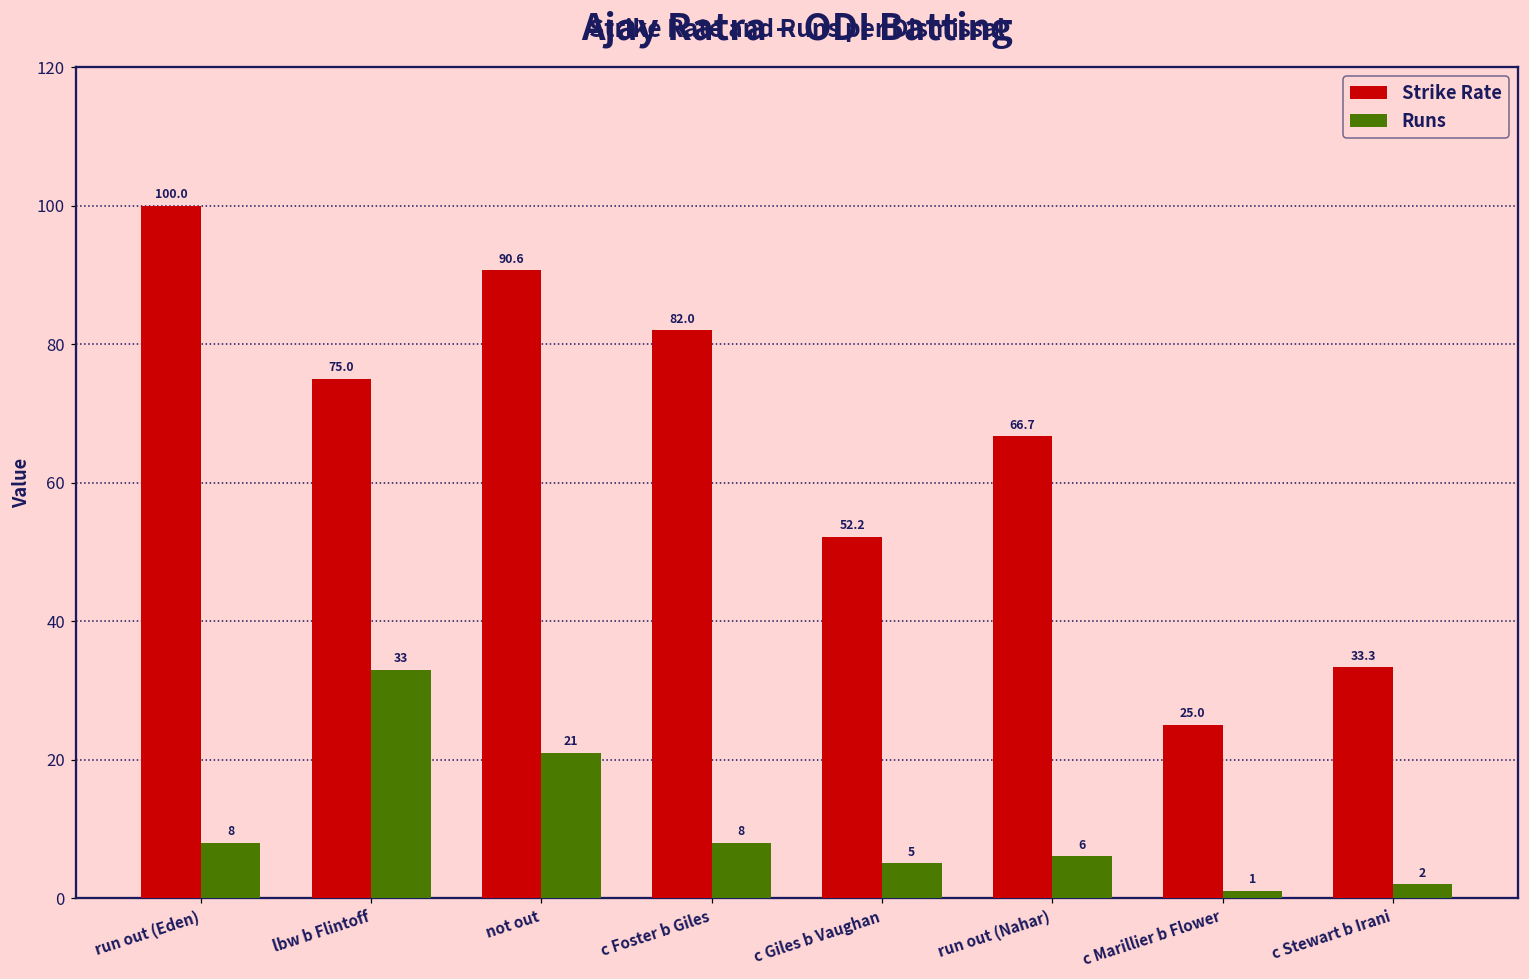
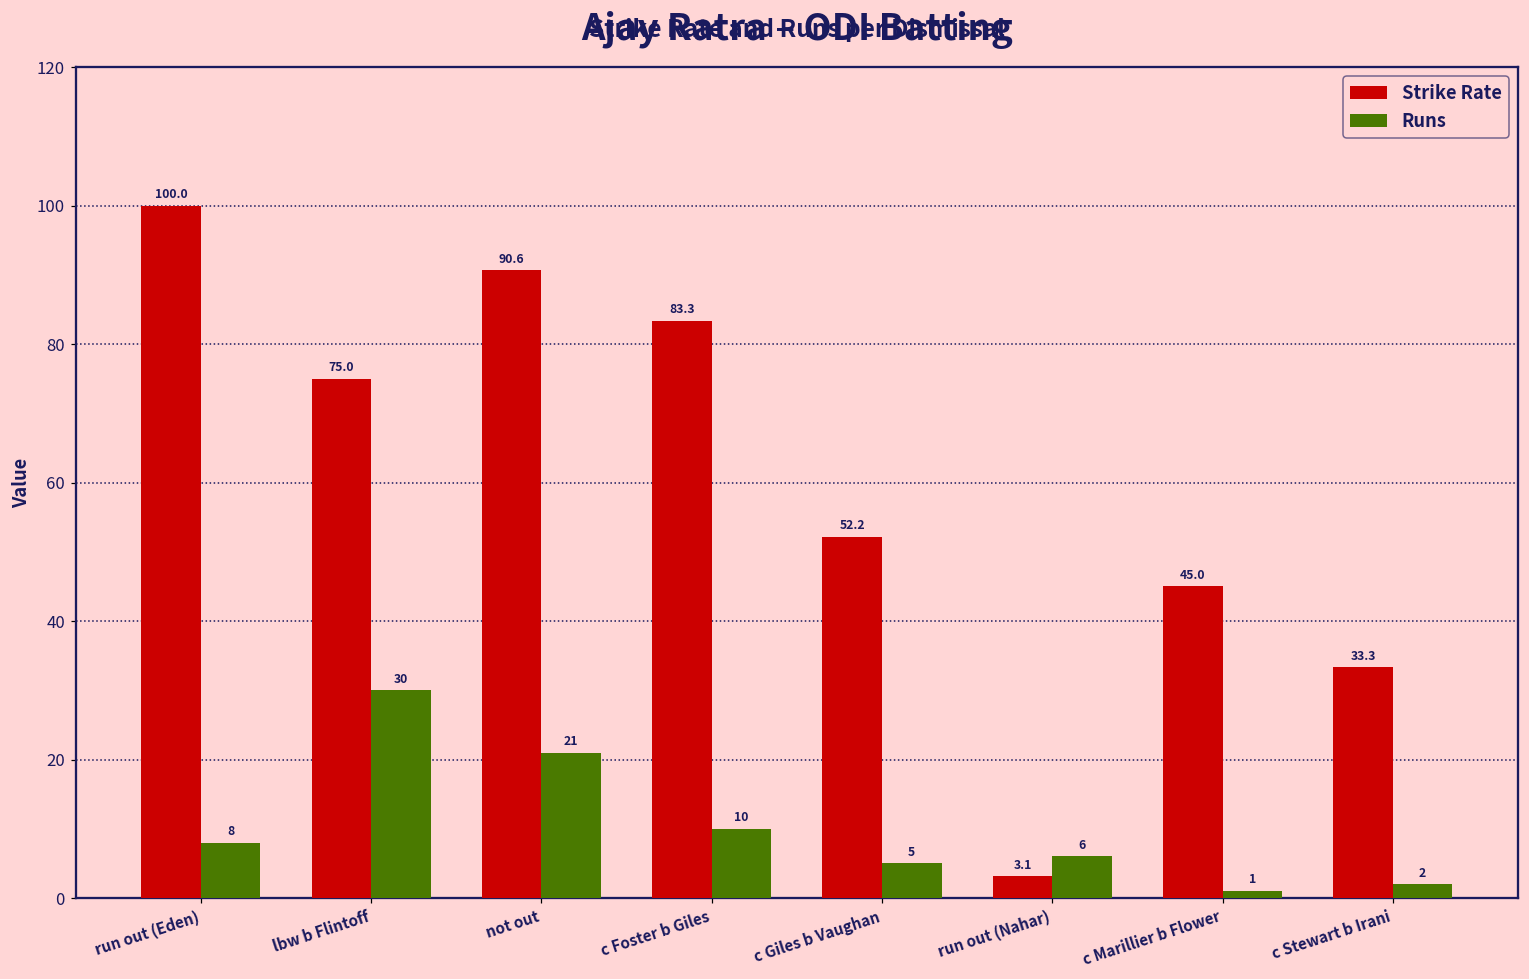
Runs, lbw b Flintoff: 33 -> 30
Strike Rate, c Foster b Giles: 82.0 -> 83.3
Runs, c Foster b Giles: 8 -> 10
Strike Rate, run out (Nahar): 66.7 -> 3.1
Strike Rate, c Marillier b Flower: 25.0 -> 45.0
